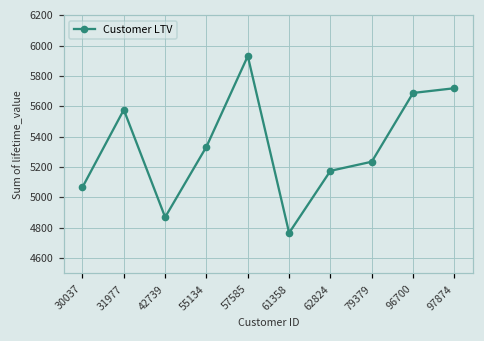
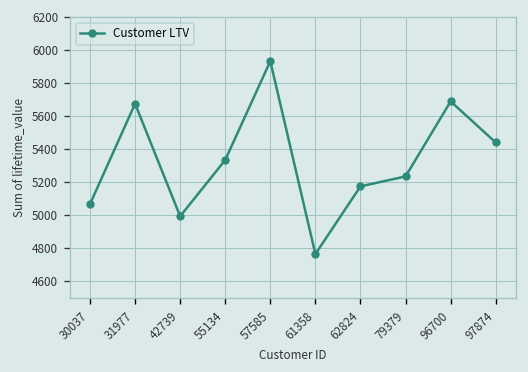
31977: 5580 -> 5670
42739: 4870 -> 4990
97874: 5720 -> 5440
